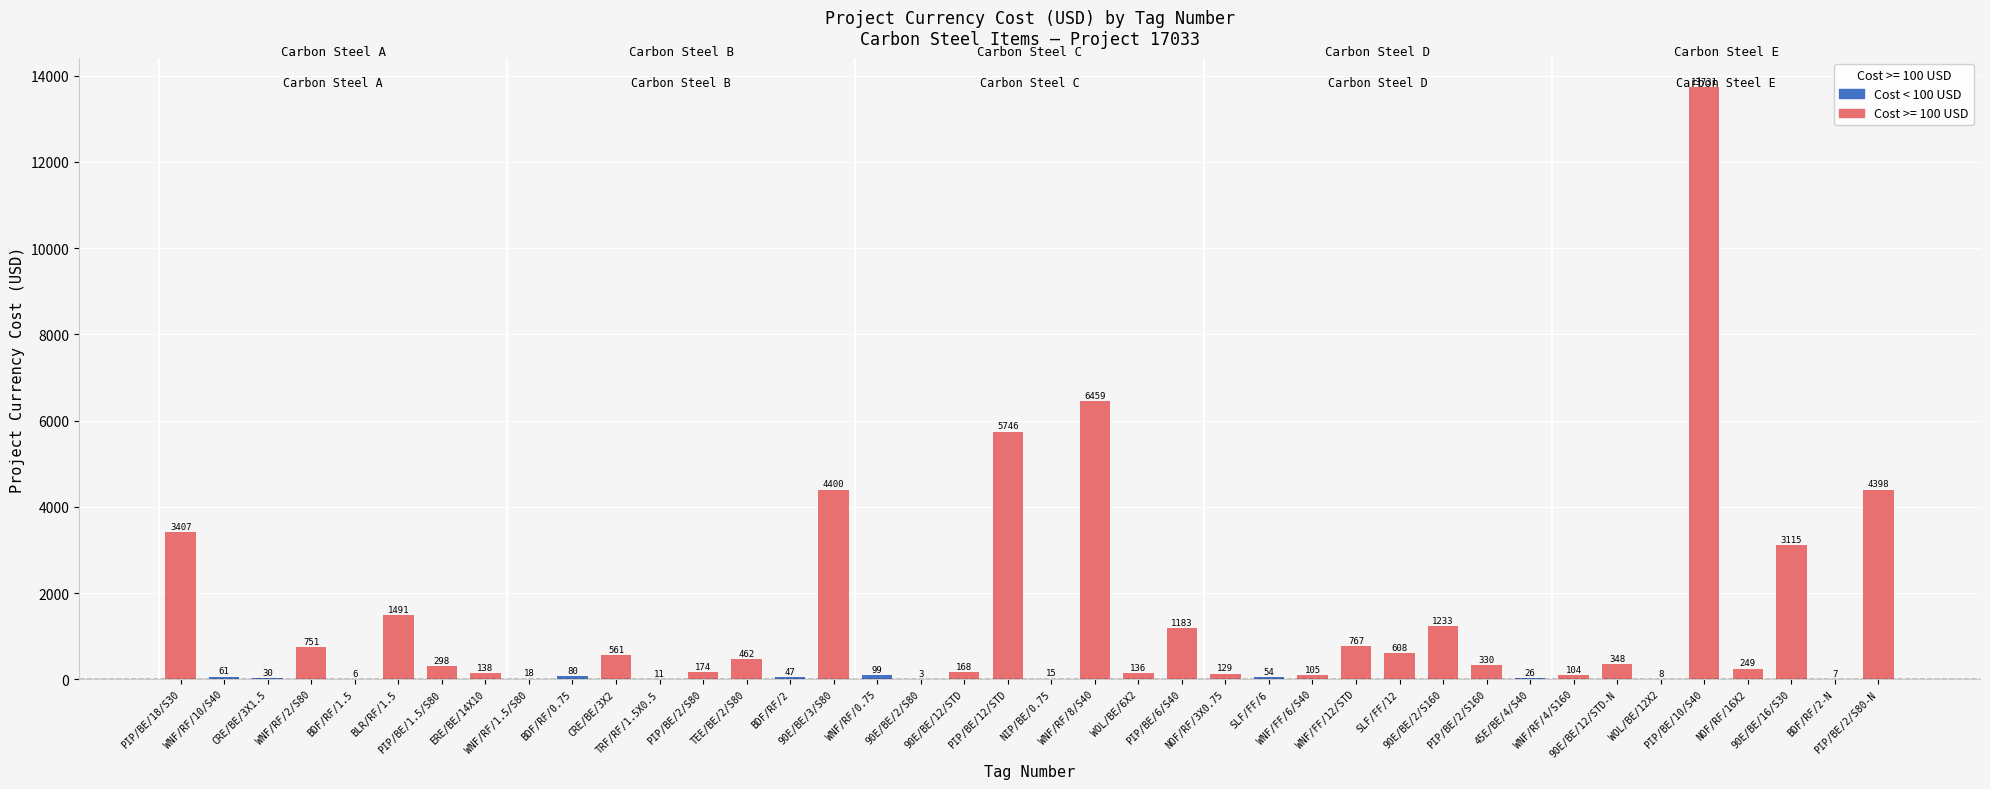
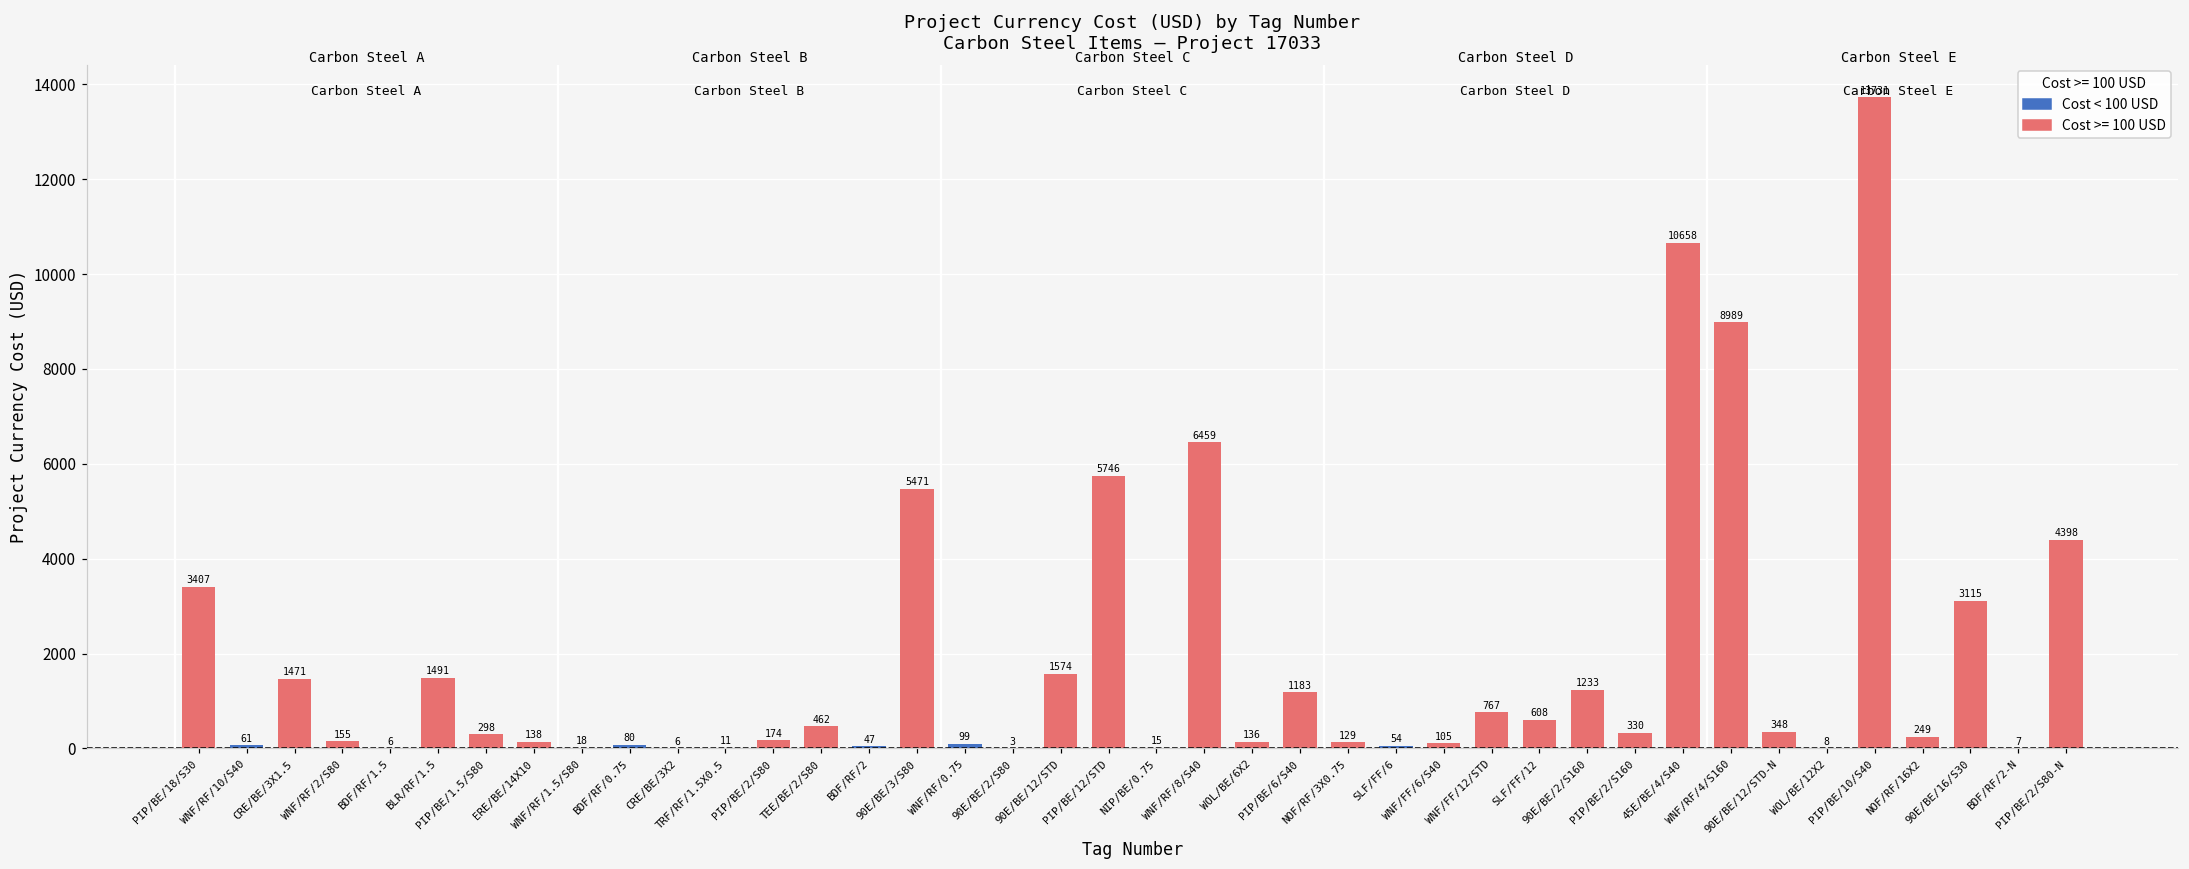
CRE/BE/3X1.5: 30 -> 1471
WNF/RF/2/S80: 751 -> 155
CRE/BE/3X2: 561 -> 6
90E/BE/3/S80: 4400 -> 5471
90E/BE/12/STD: 168 -> 1574
45E/BE/4/S40: 26 -> 10658
WNF/RF/4/S160: 104 -> 8989
